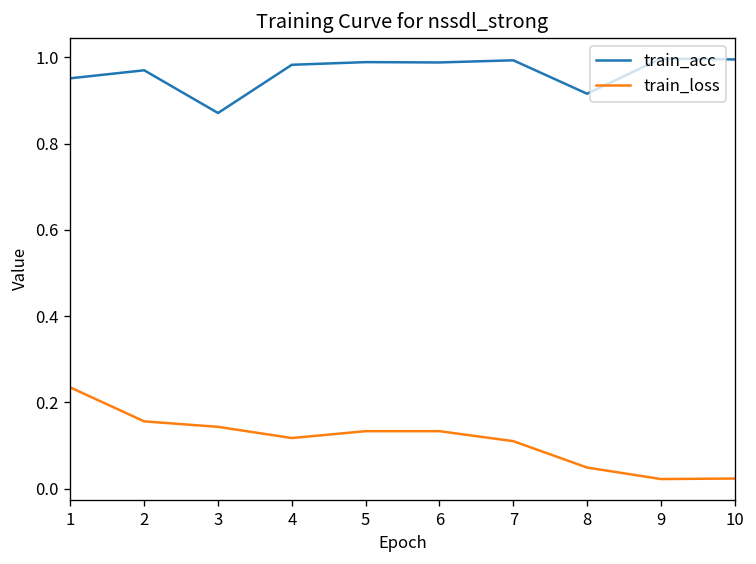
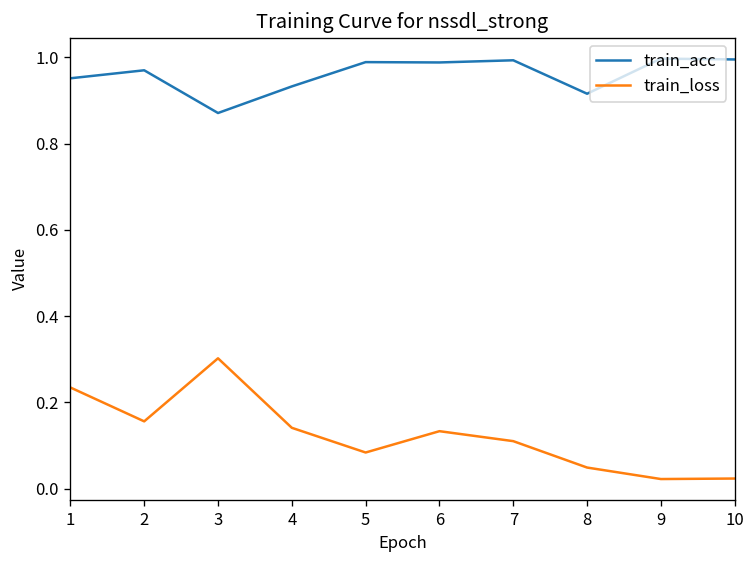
train_loss, 3: 0.14 -> 0.30
train_acc, 4: 0.98 -> 0.93
train_loss, 4: 0.12 -> 0.14
train_loss, 5: 0.13 -> 0.08
